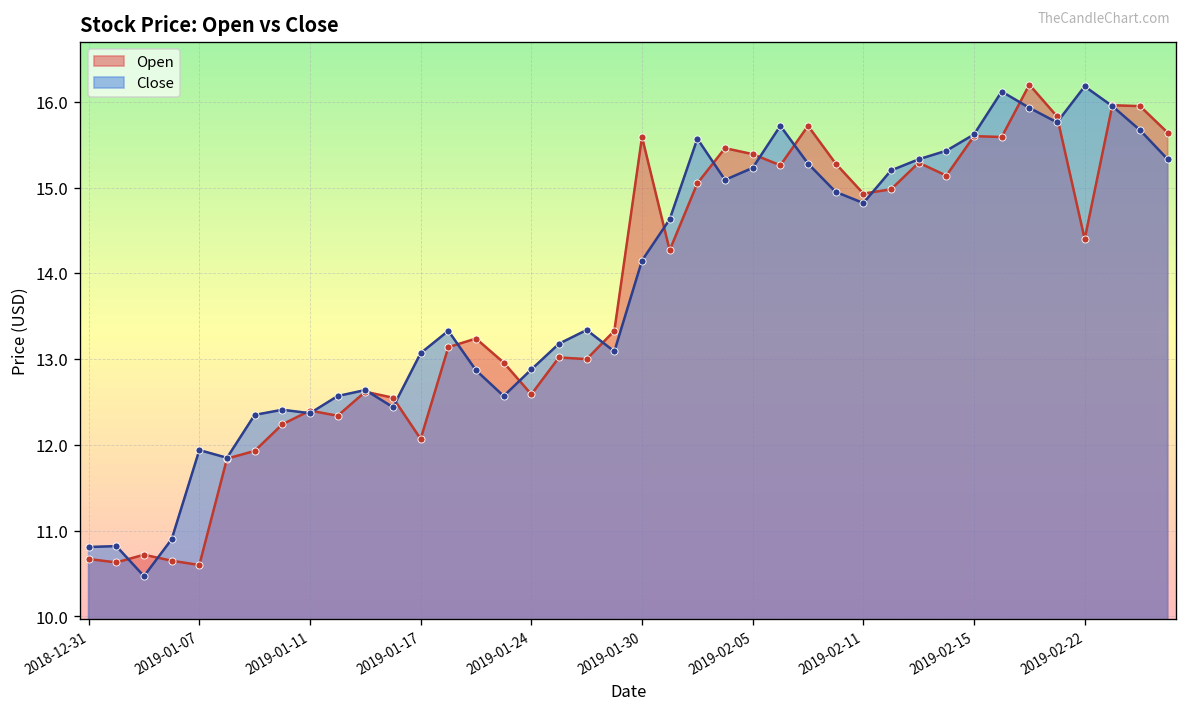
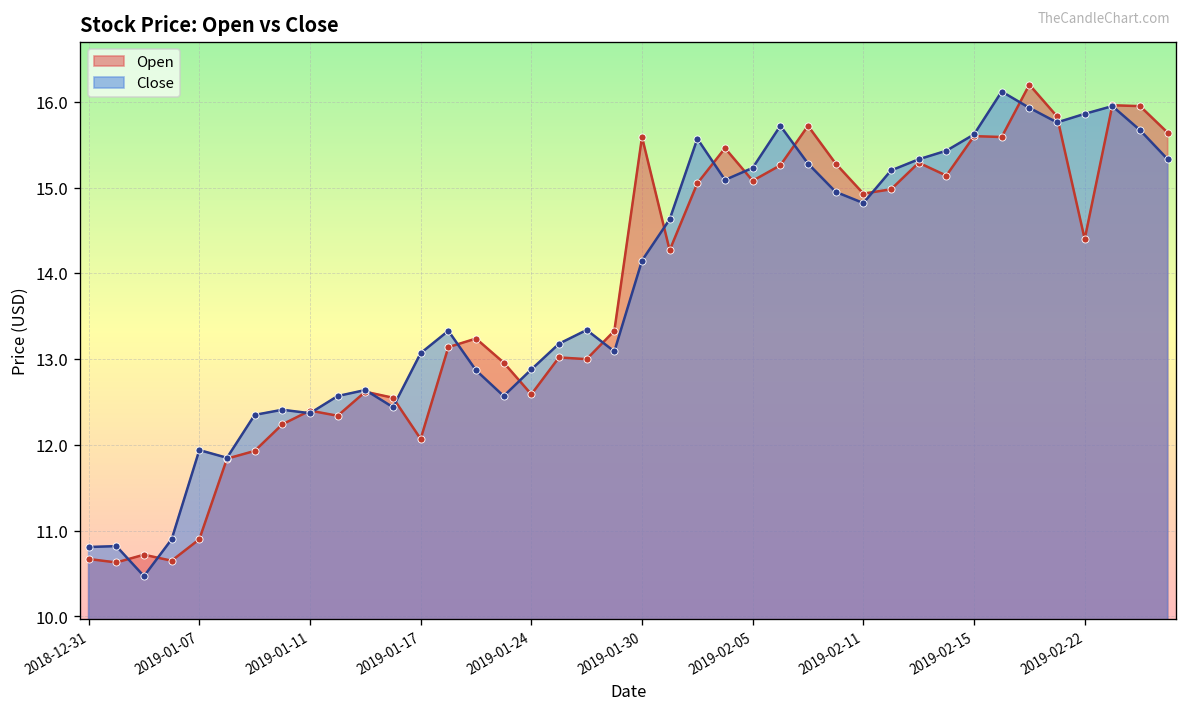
Open, 2019-01-07: 10.6 -> 10.9
Open, 2019-02-05: 15.4 -> 15.1
Close, 2019-02-22: 16.2 -> 15.9
